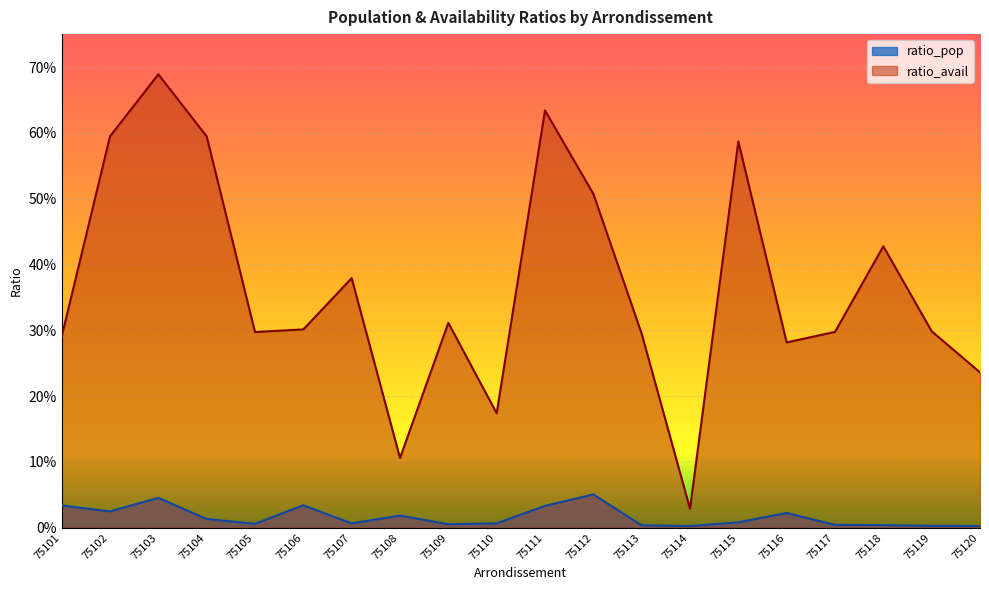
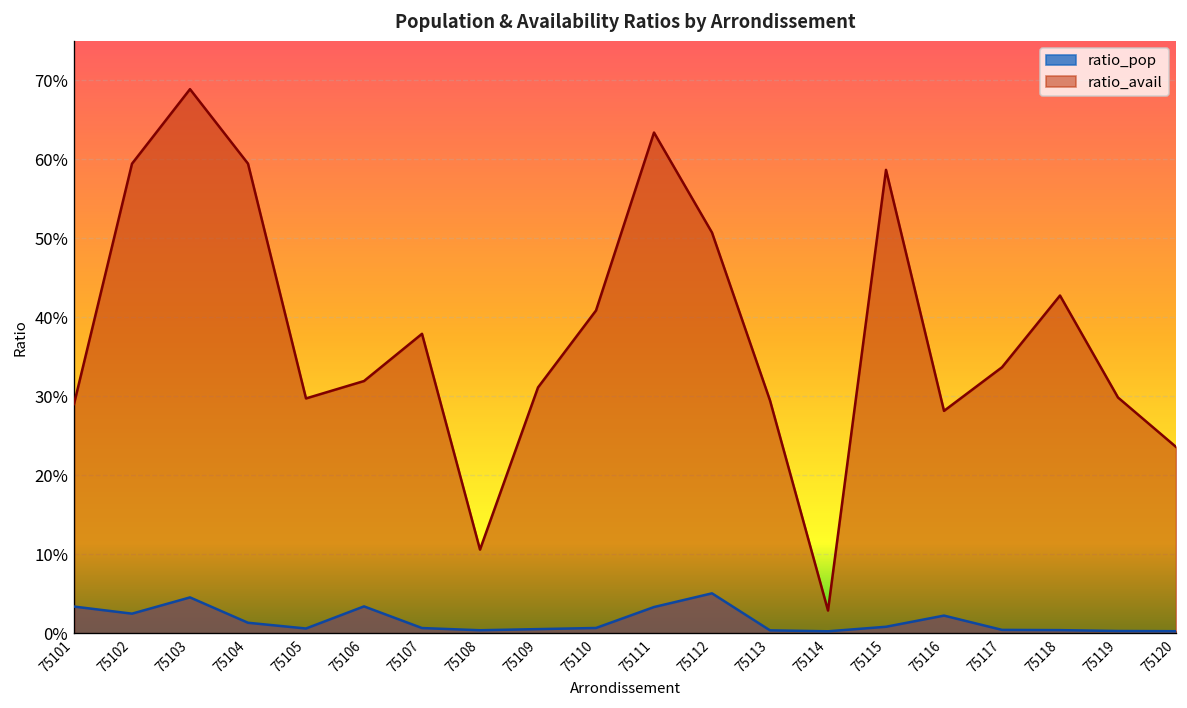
ratio_avail, 75106: 30% -> 32%
ratio_pop, 75108: 2% -> 0%
ratio_avail, 75110: 17% -> 41%
ratio_avail, 75117: 30% -> 34%
